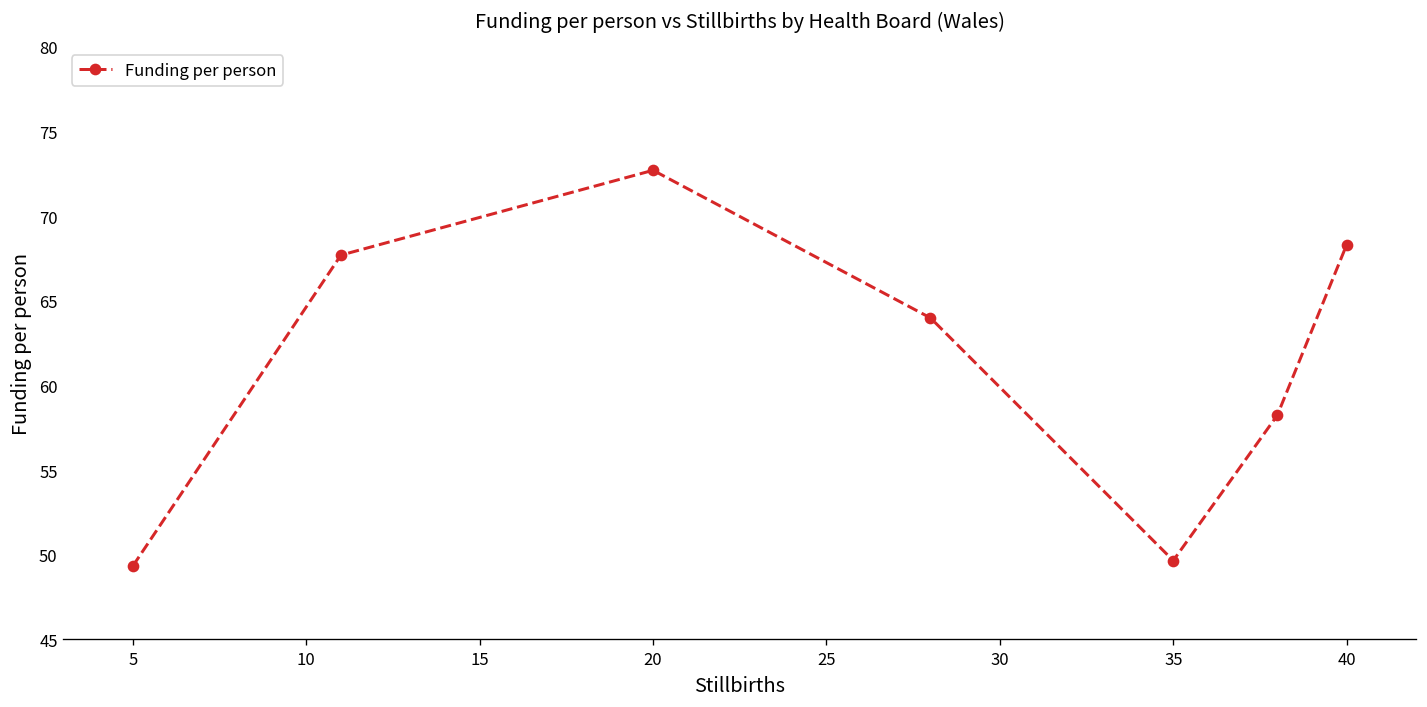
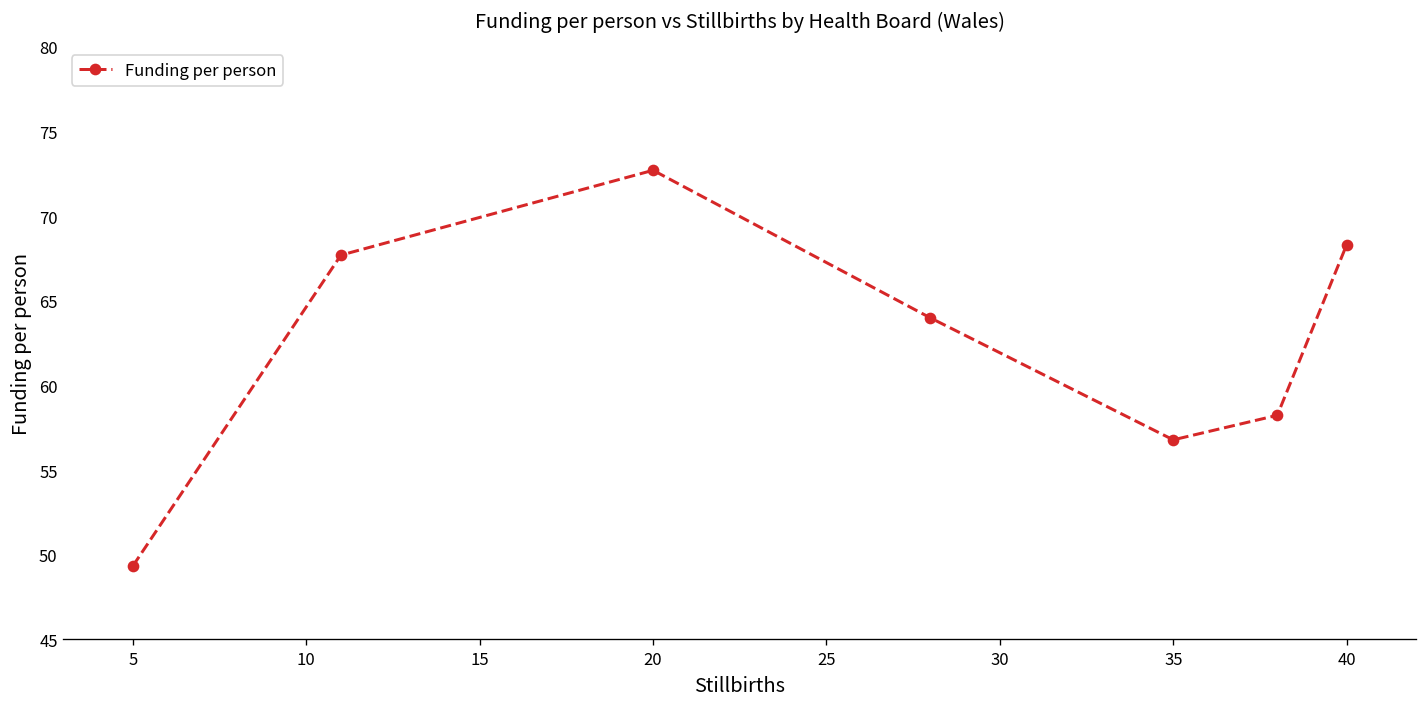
35: 49.7 -> 56.8
